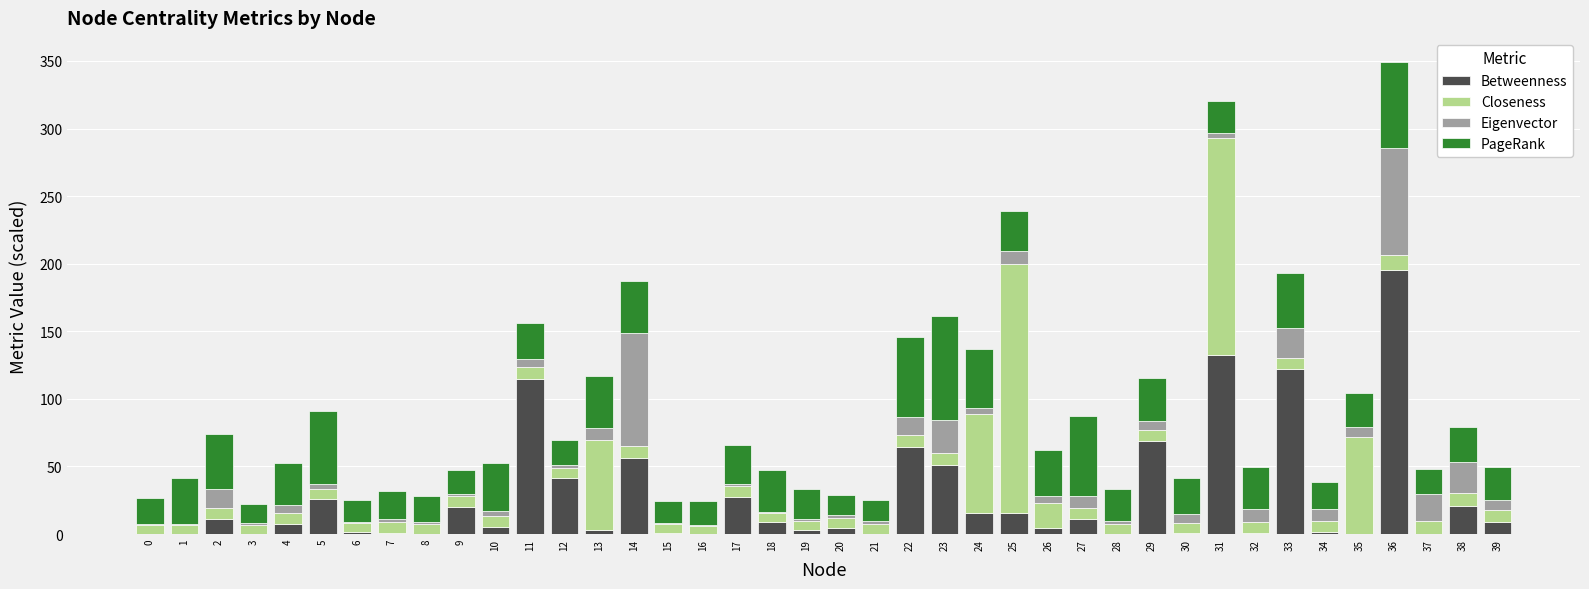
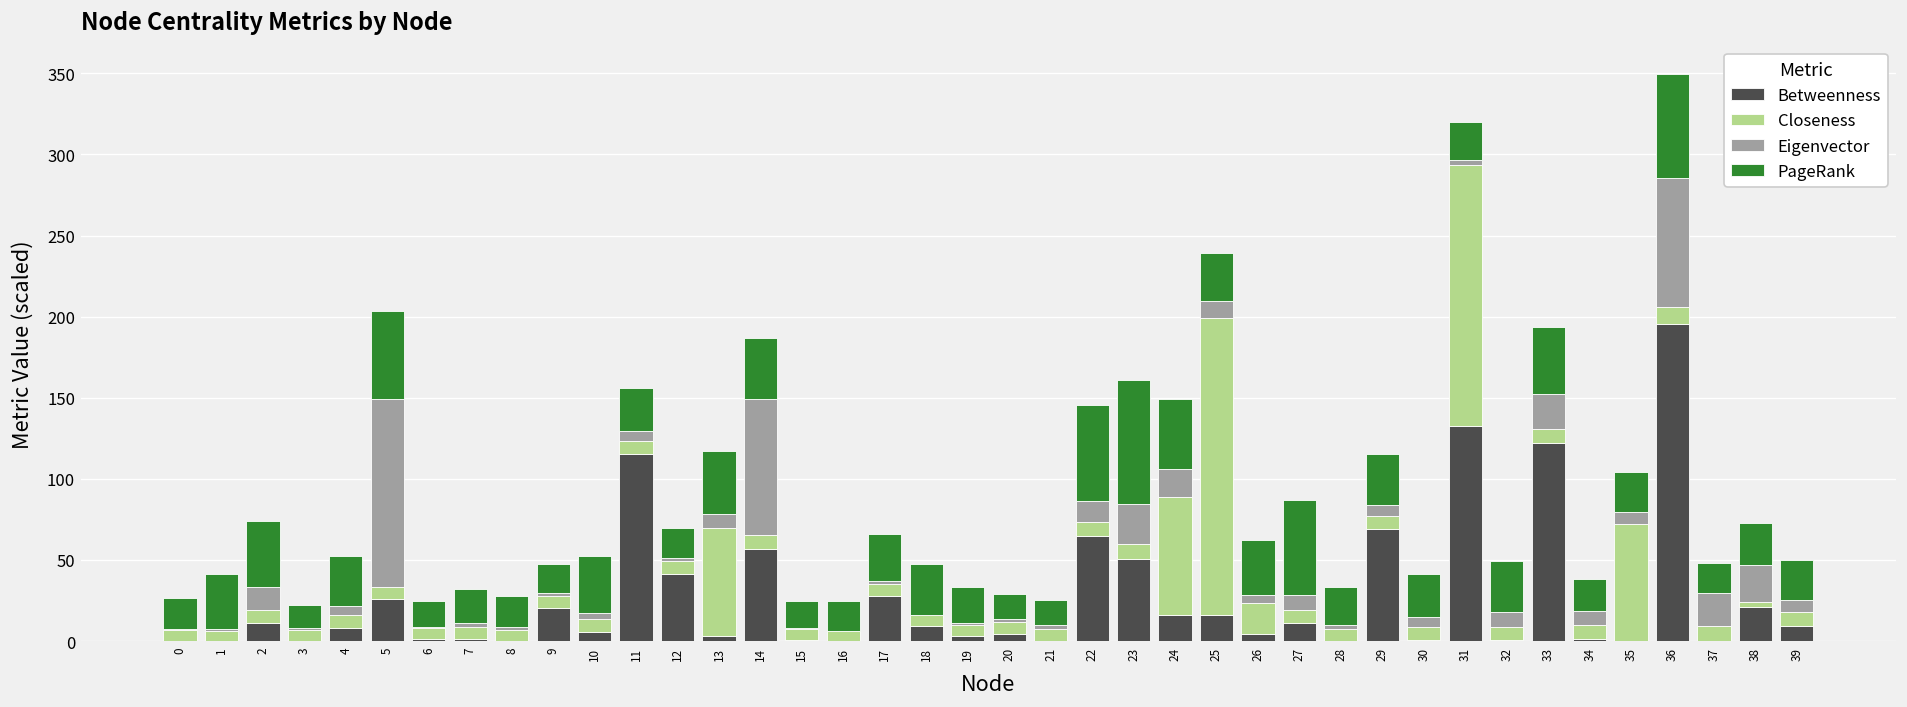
Eigenvector, 5: 3 -> 116
Eigenvector, 24: 4 -> 17
Closeness, 38: 9 -> 3
